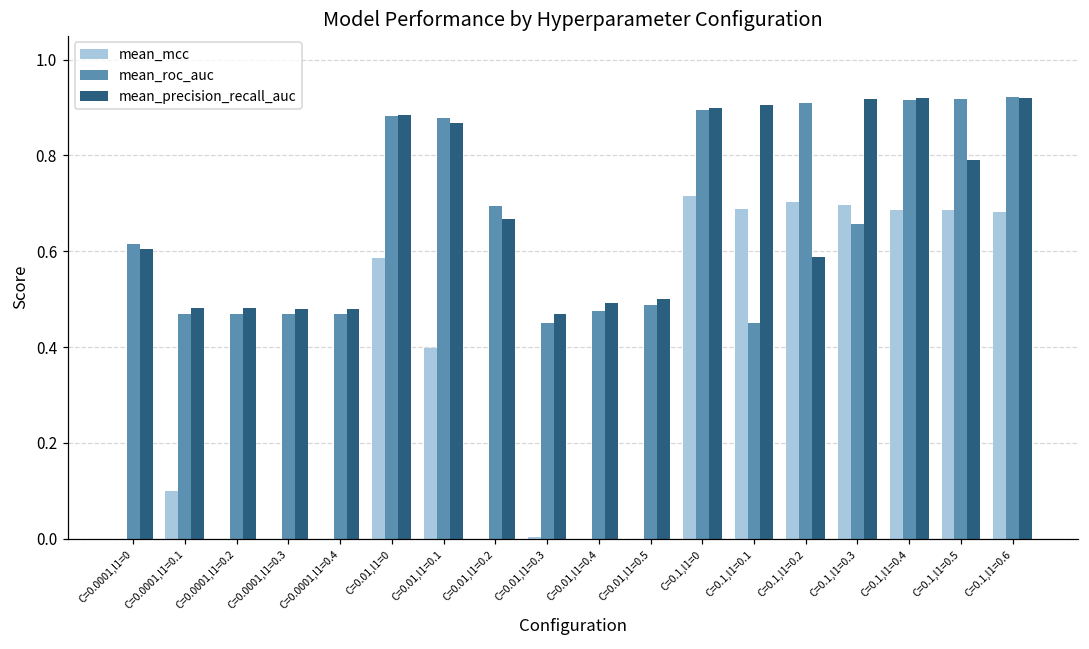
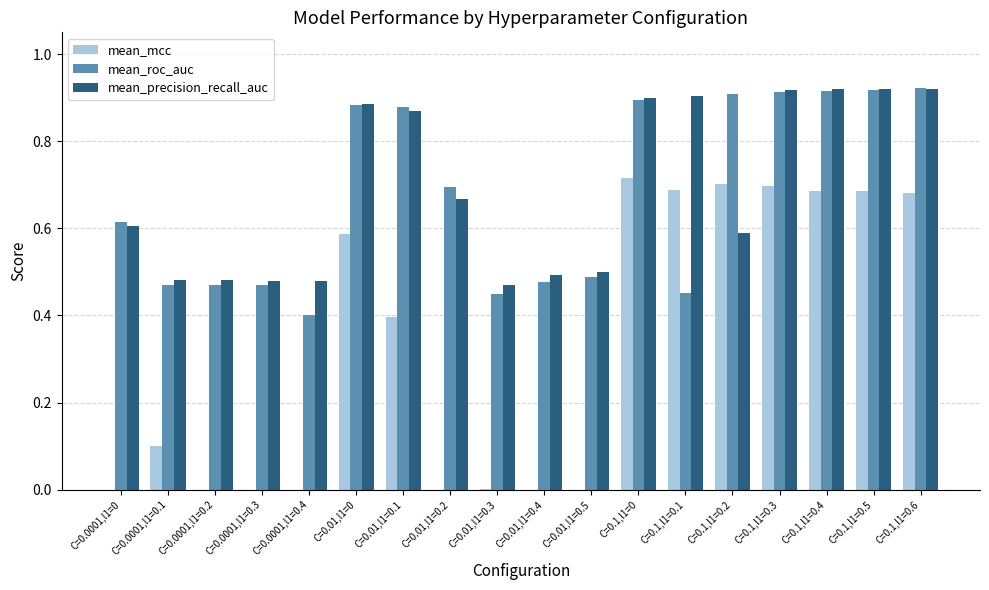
mean_roc_auc, C=0.0001,l1=0.4: 0.47 -> 0.40
mean_roc_auc, C=0.1,l1=0.3: 0.66 -> 0.91
mean_precision_recall_auc, C=0.1,l1=0.5: 0.79 -> 0.92
